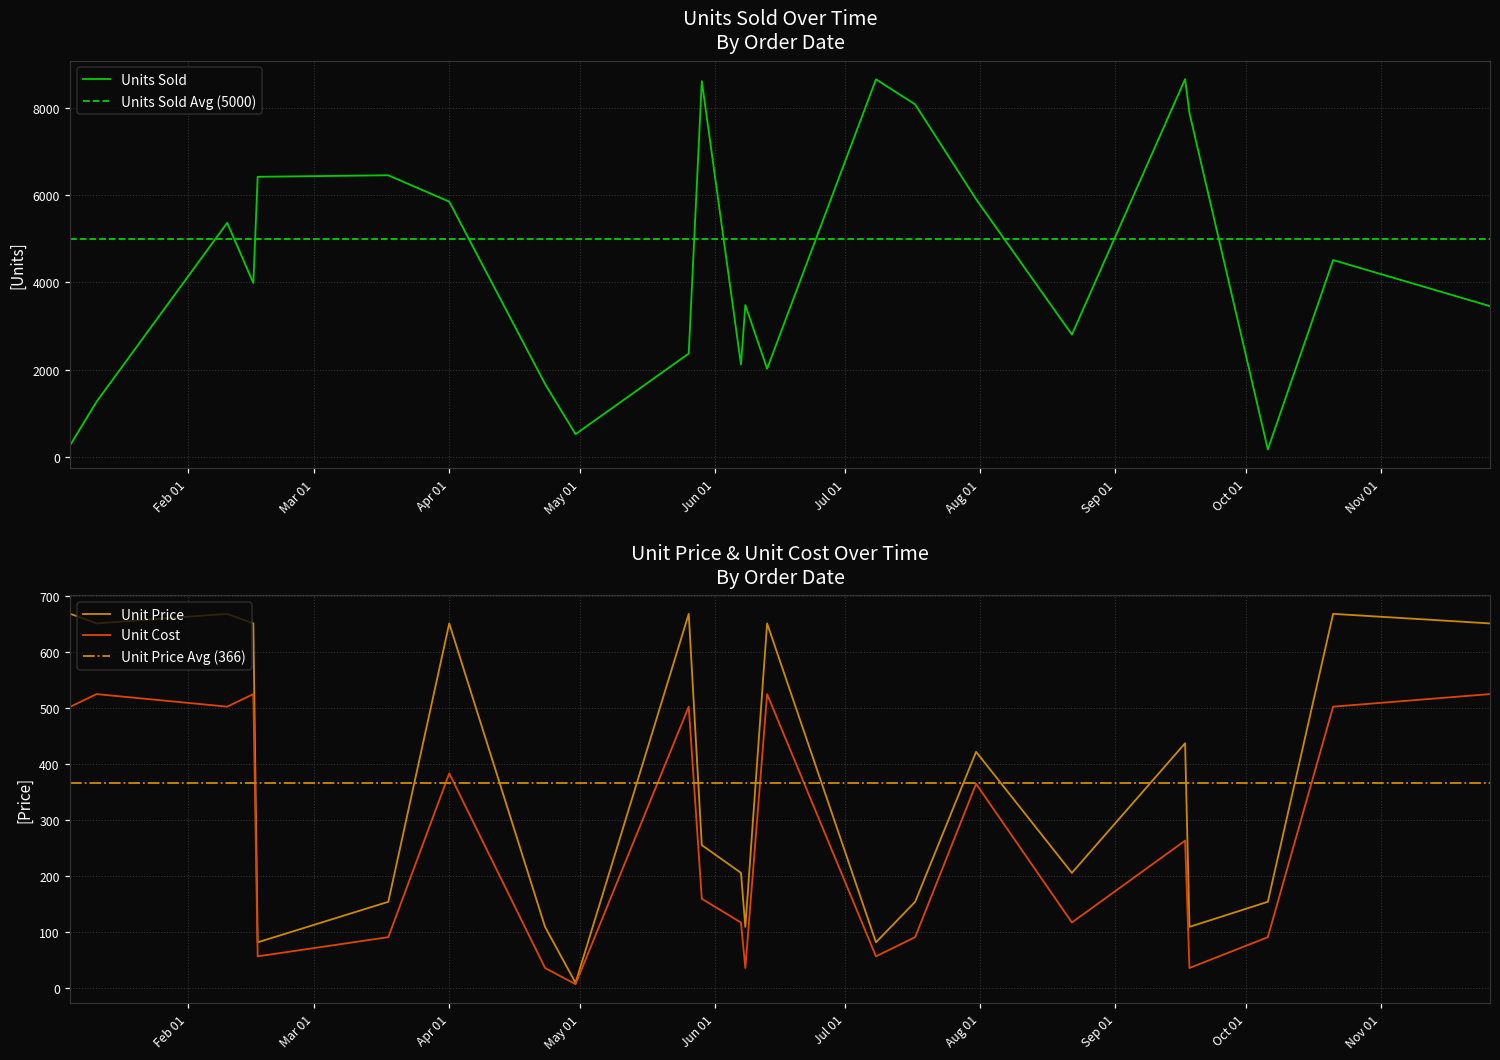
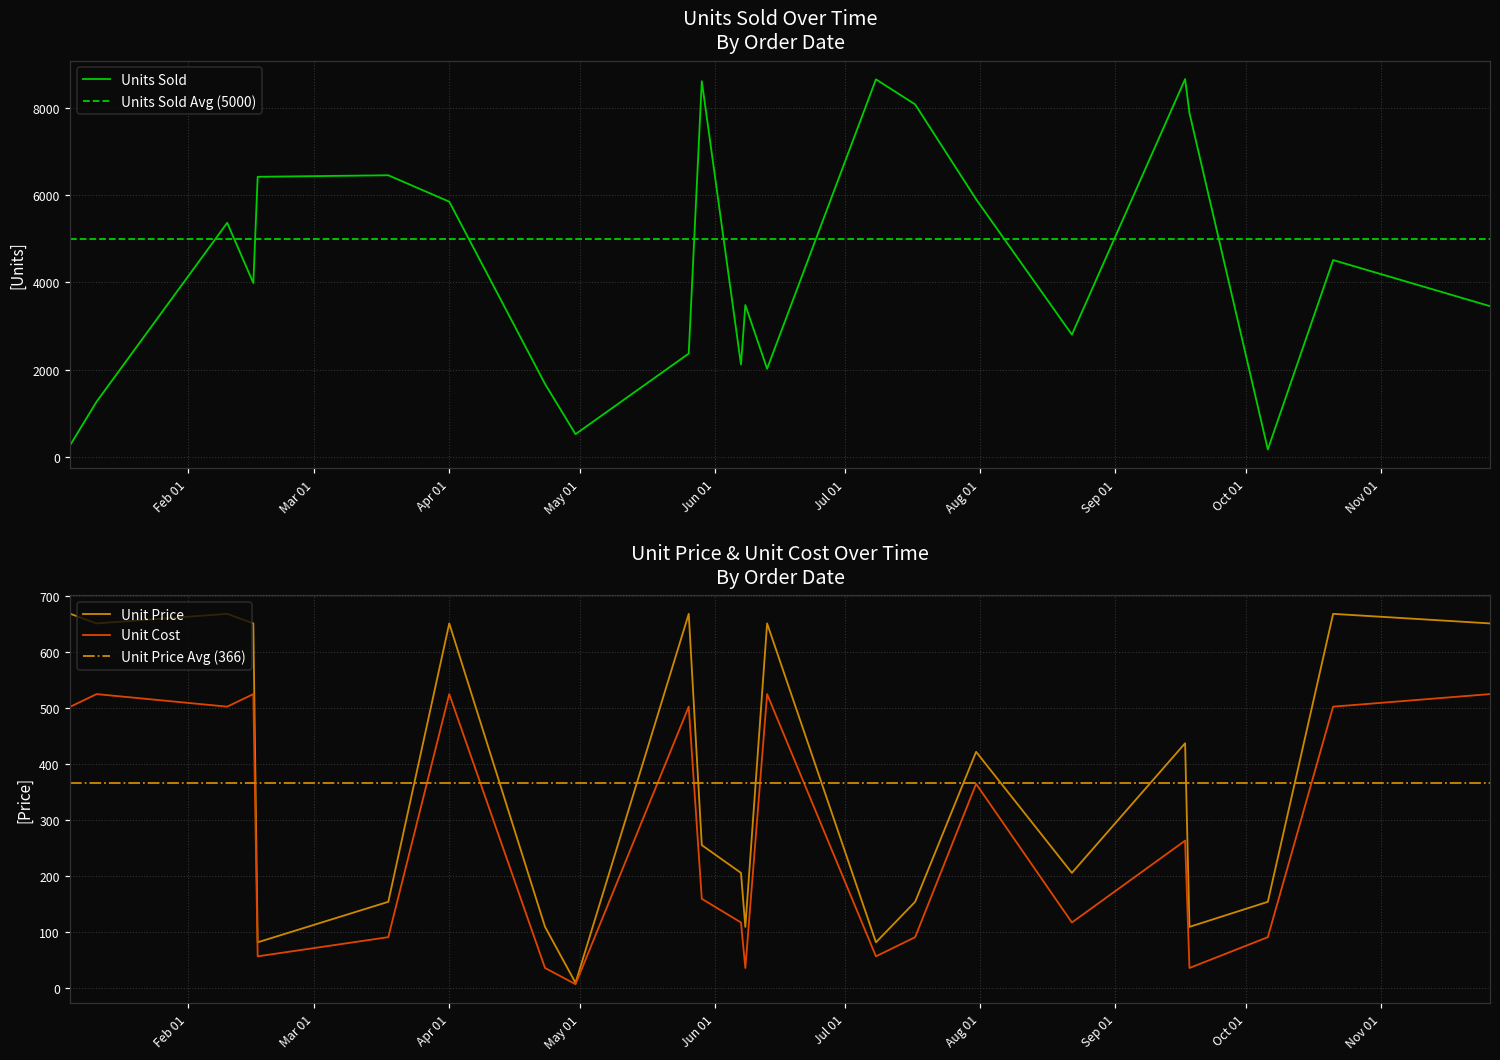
Unit Price & Unit Cost Over Time By Order Date, Unit Cost, Apr 01: 380 -> 520
